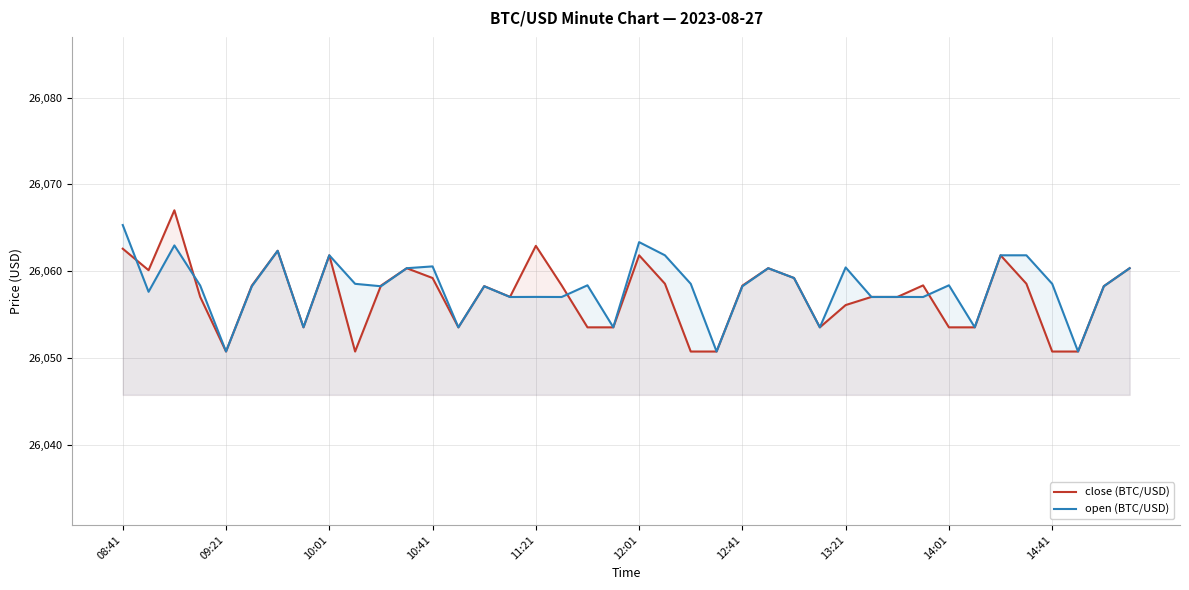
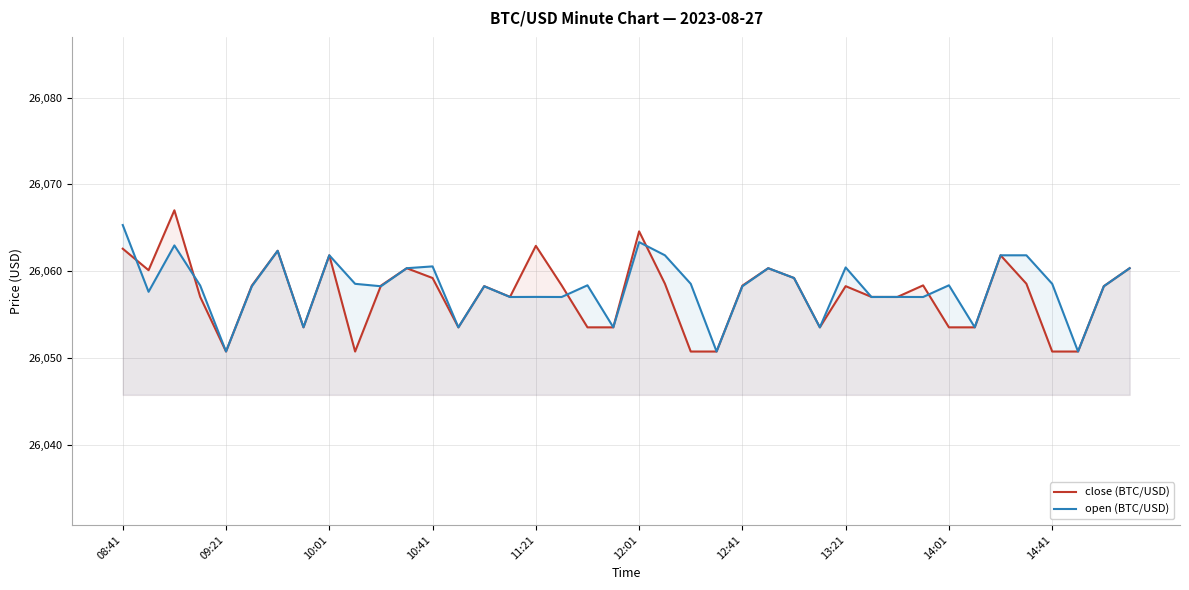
close (BTC/USD), 12:01: 26,062 -> 26,065
close (BTC/USD), 13:21: 26,056 -> 26,058
